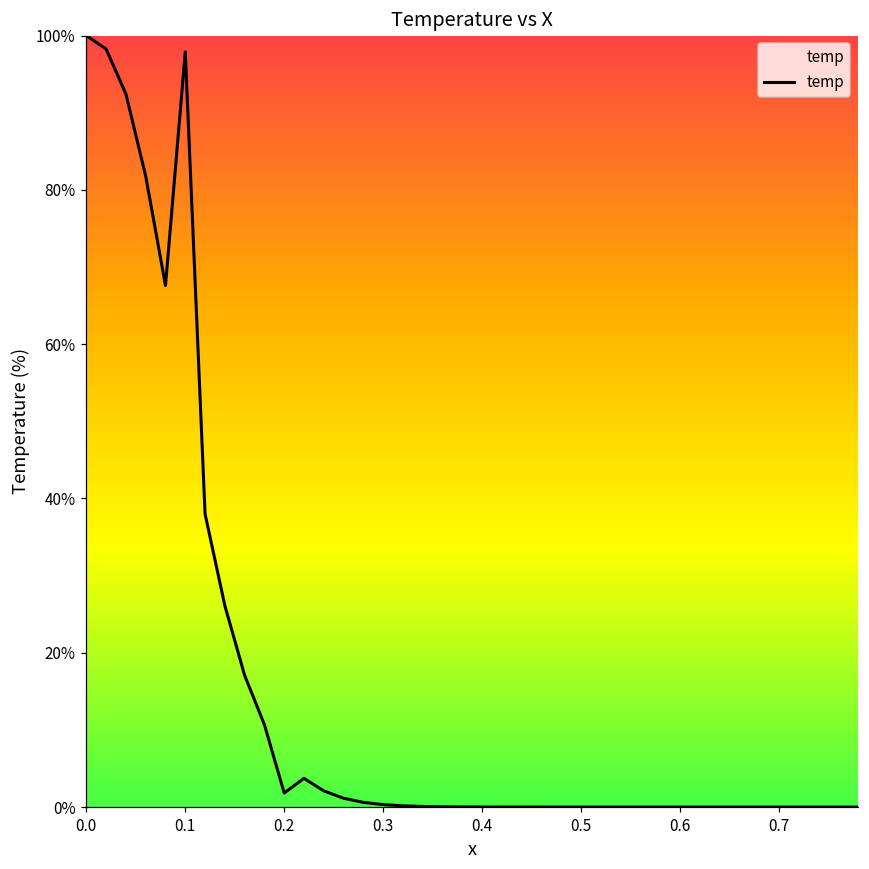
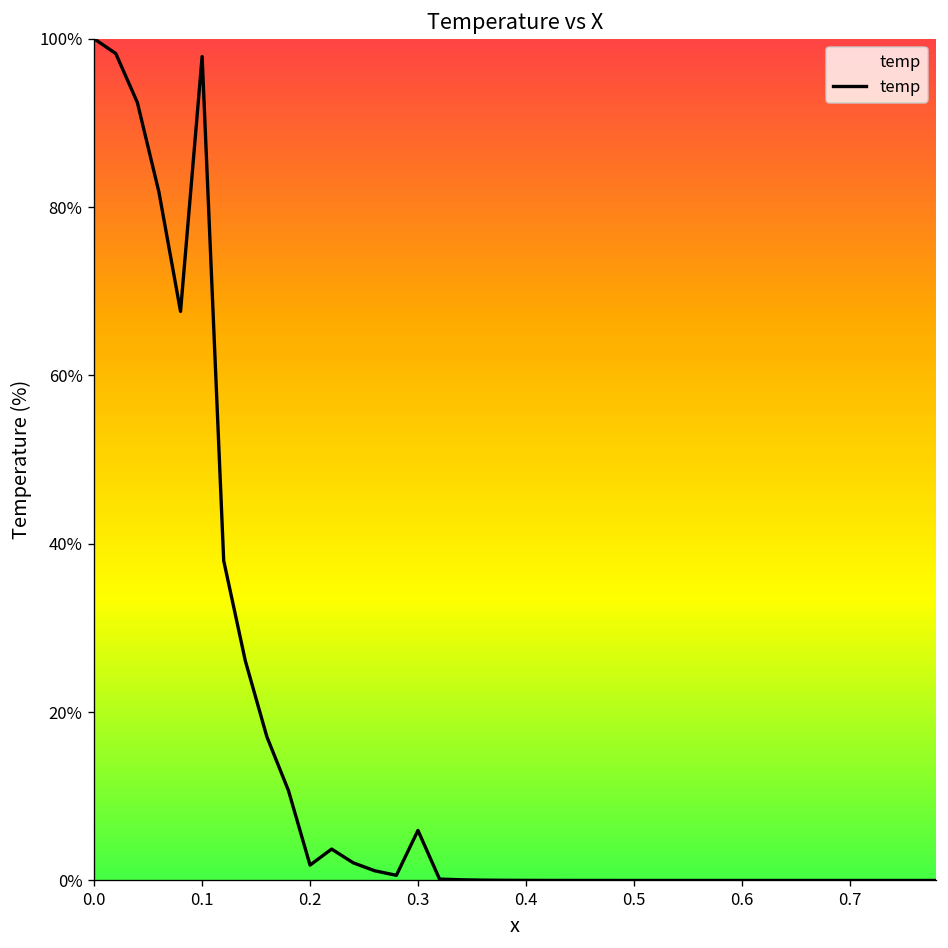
0.3: 0% -> 6%
